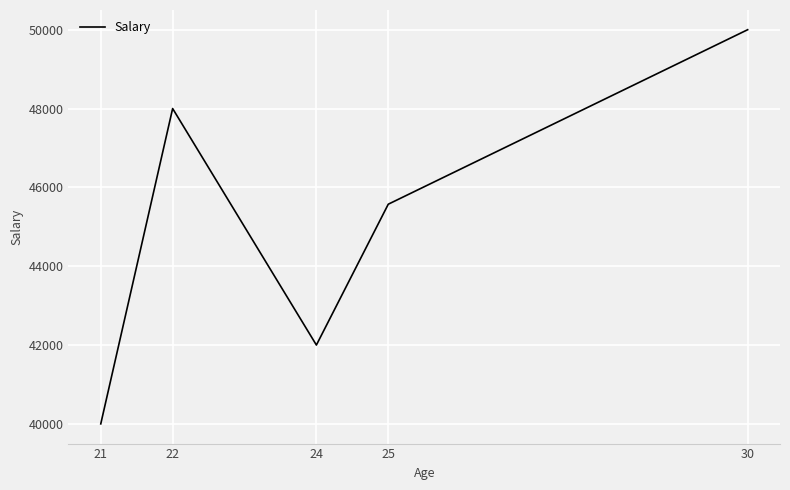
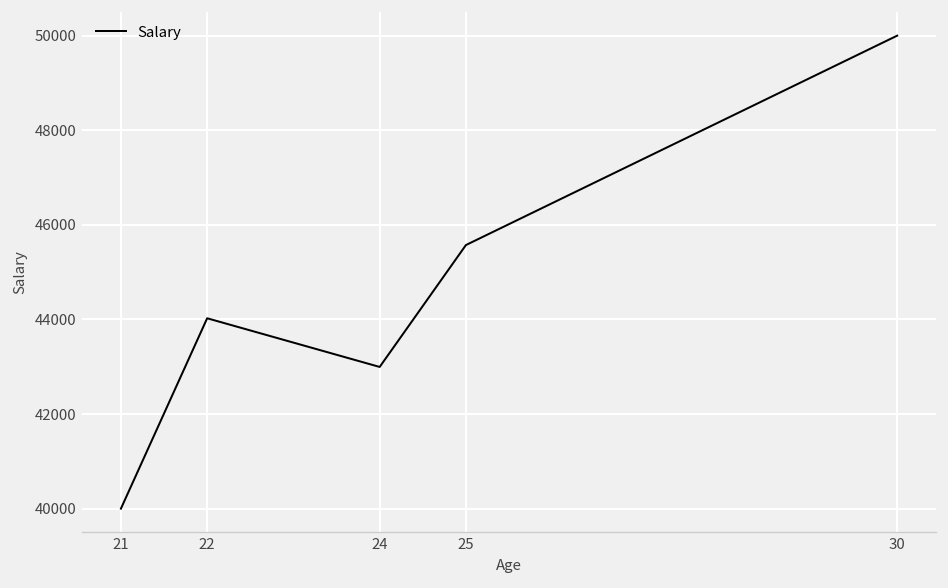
22: 48000 -> 44000
24: 42000 -> 43000
